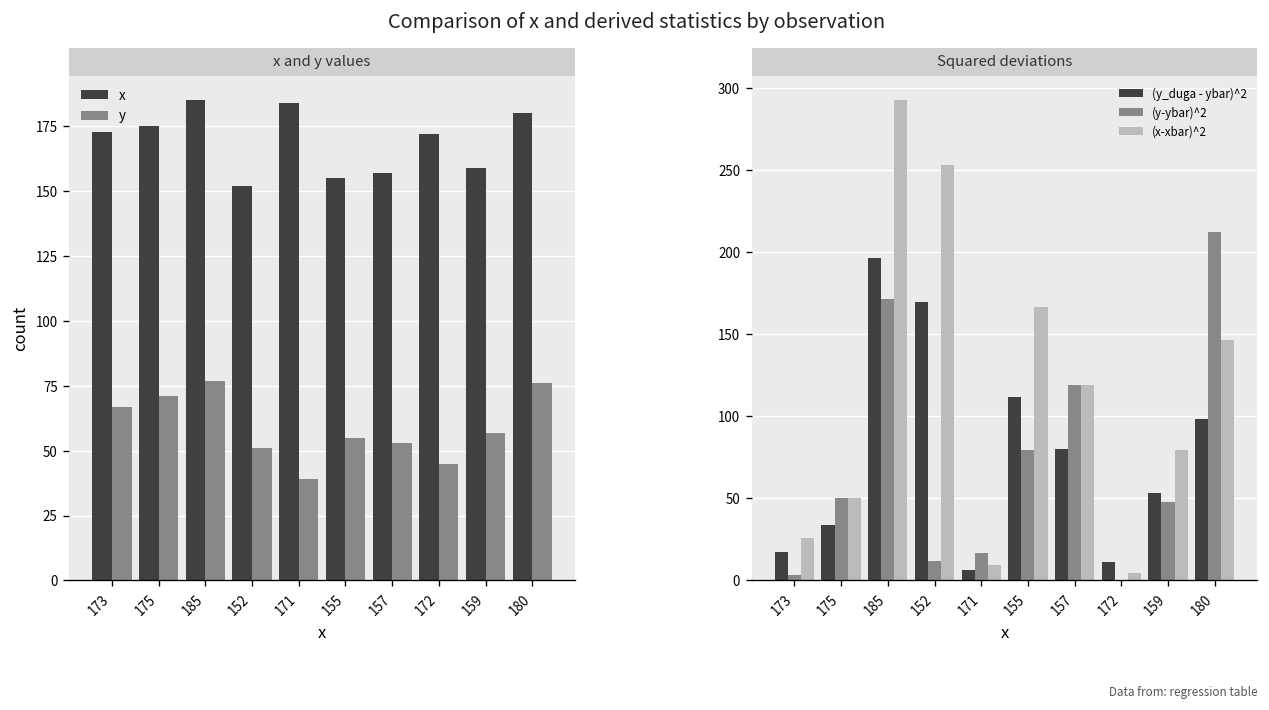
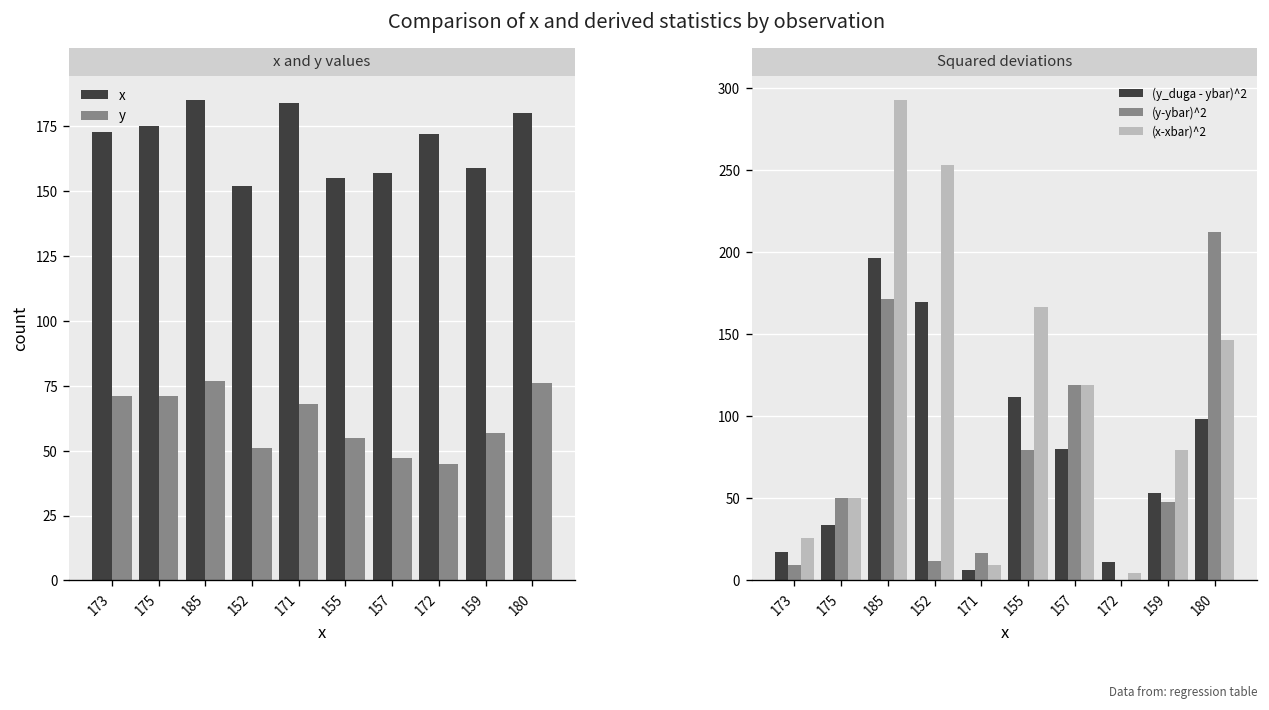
x and y values, y, 173: 67 -> 71
x and y values, y, 171: 39 -> 68
x and y values, y, 157: 53 -> 47
Squared deviations, (y-ybar)^2, 173: 4 -> 10
